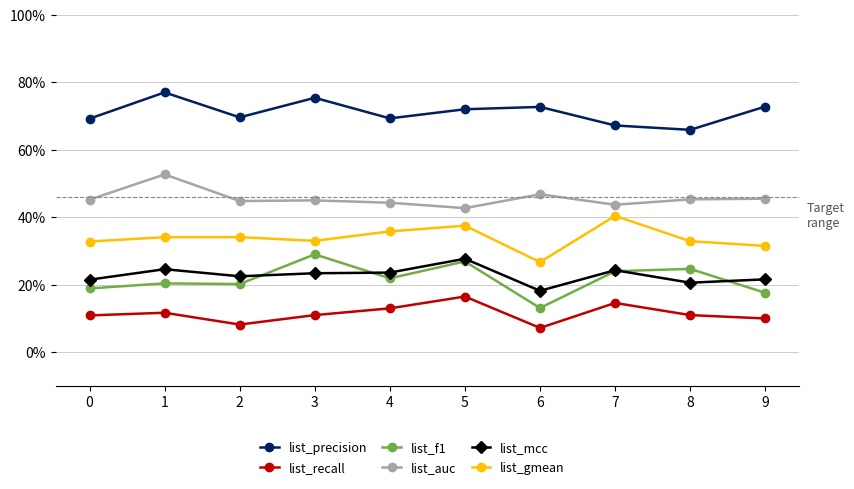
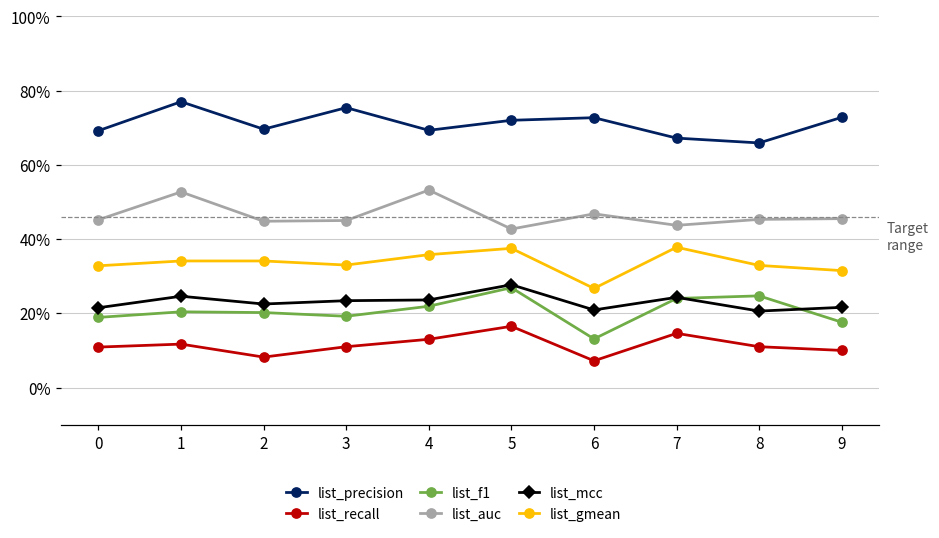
list_f1, 3: 29% -> 19%
list_auc, 4: 44% -> 53%
list_mcc, 6: 18% -> 21%
list_gmean, 7: 40% -> 38%
